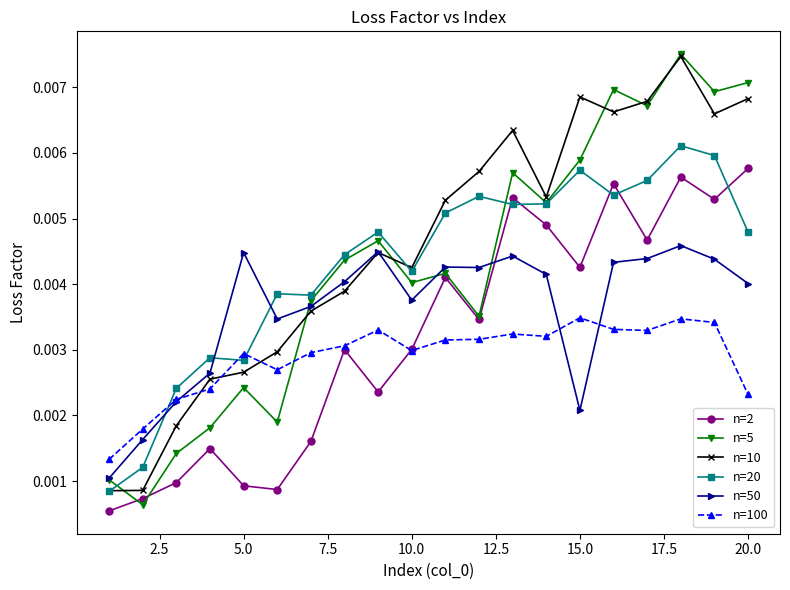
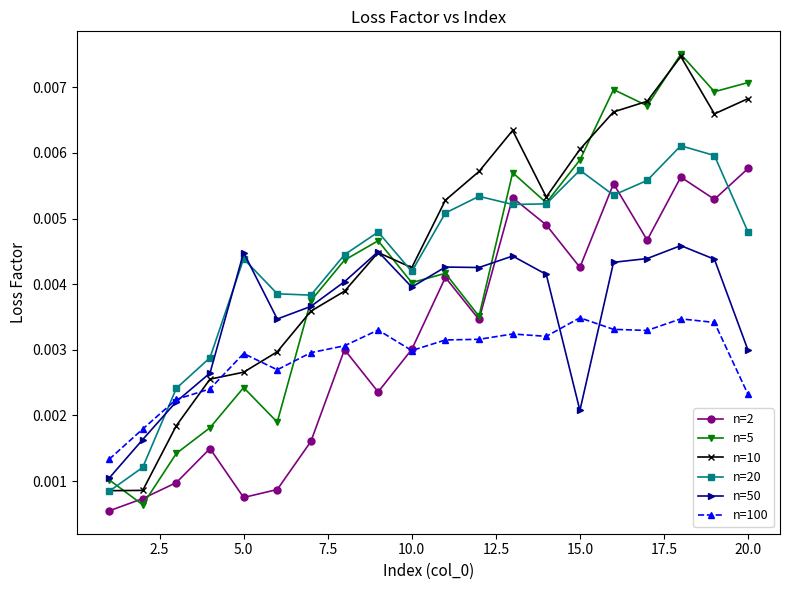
n=2, 5.0: 0.0009 -> 0.0007
n=20, 5.0: 0.0028 -> 0.0044
n=50, 10.0: 0.0038 -> 0.0040
n=10, 15.0: 0.0069 -> 0.0061
n=50, 20.0: 0.0040 -> 0.0030
